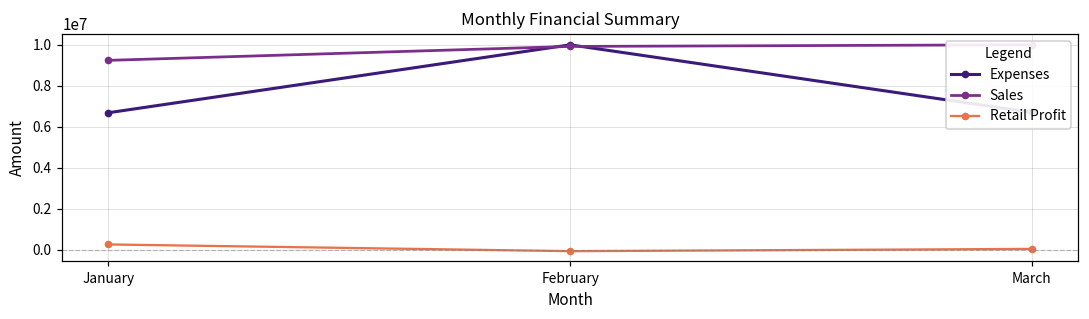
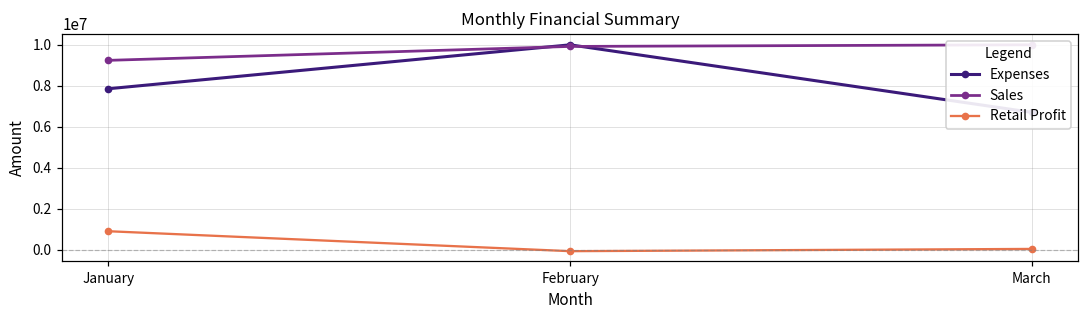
Expenses, January: 6700000 -> 7900000
Retail Profit, January: 300000 -> 900000
